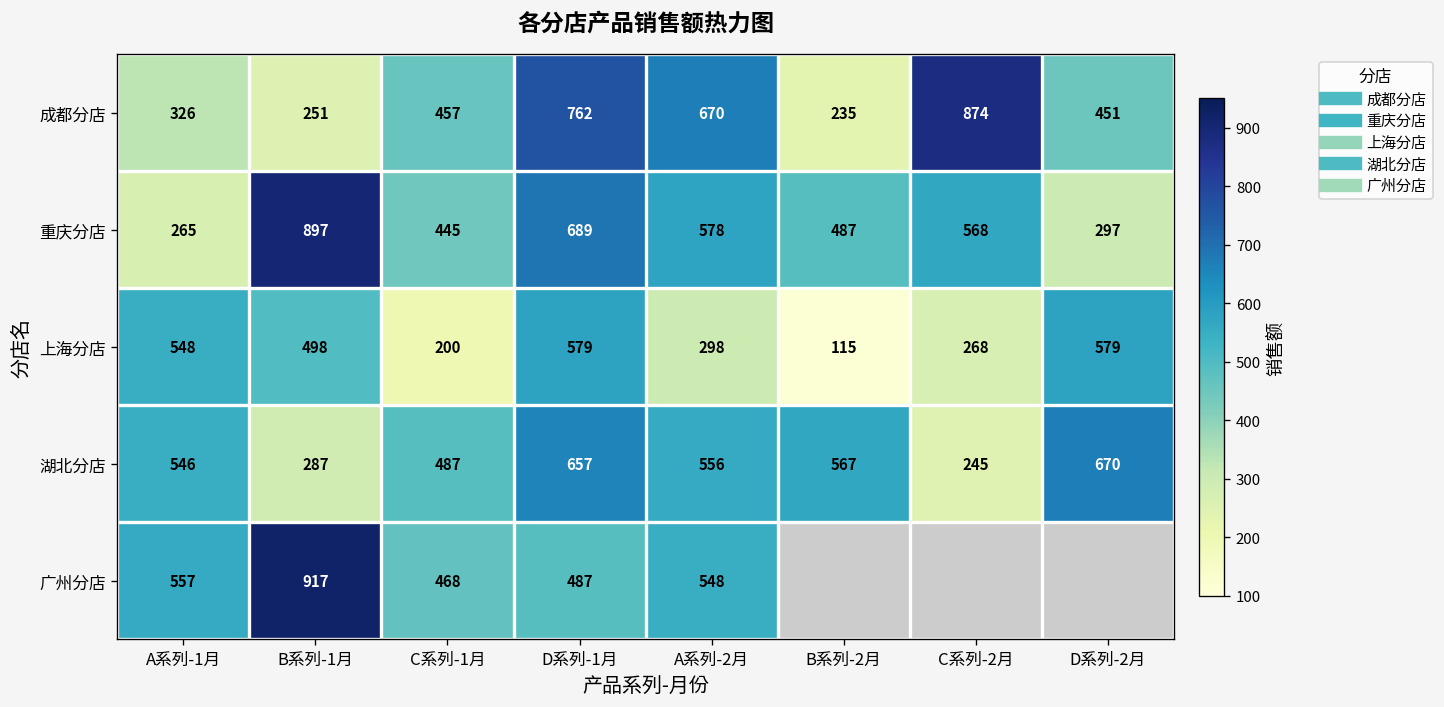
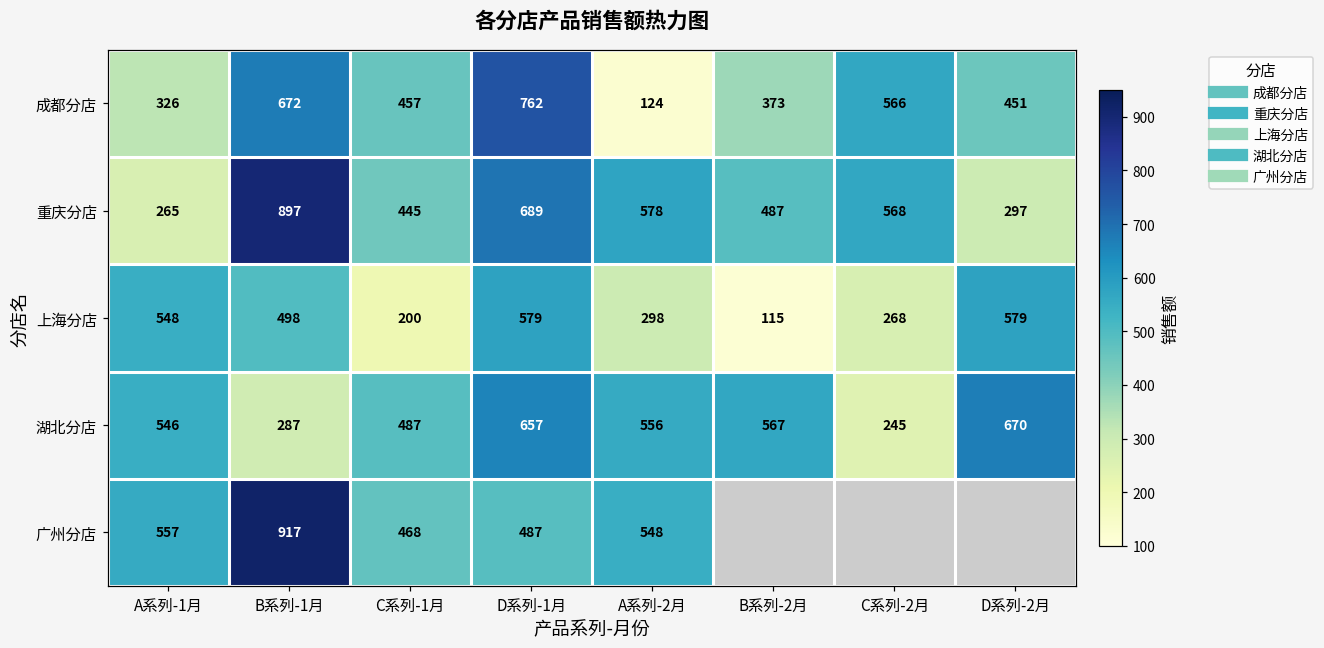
成都分店, B系列-1月: 251 -> 672
成都分店, A系列-2月: 670 -> 124
成都分店, B系列-2月: 235 -> 373
成都分店, C系列-2月: 874 -> 566
